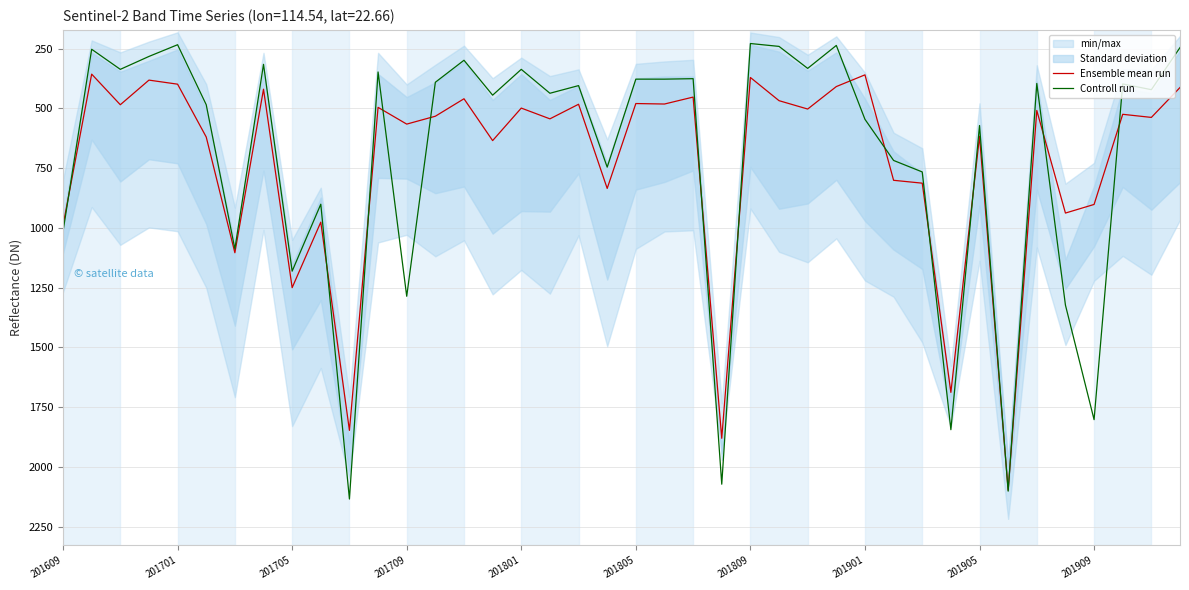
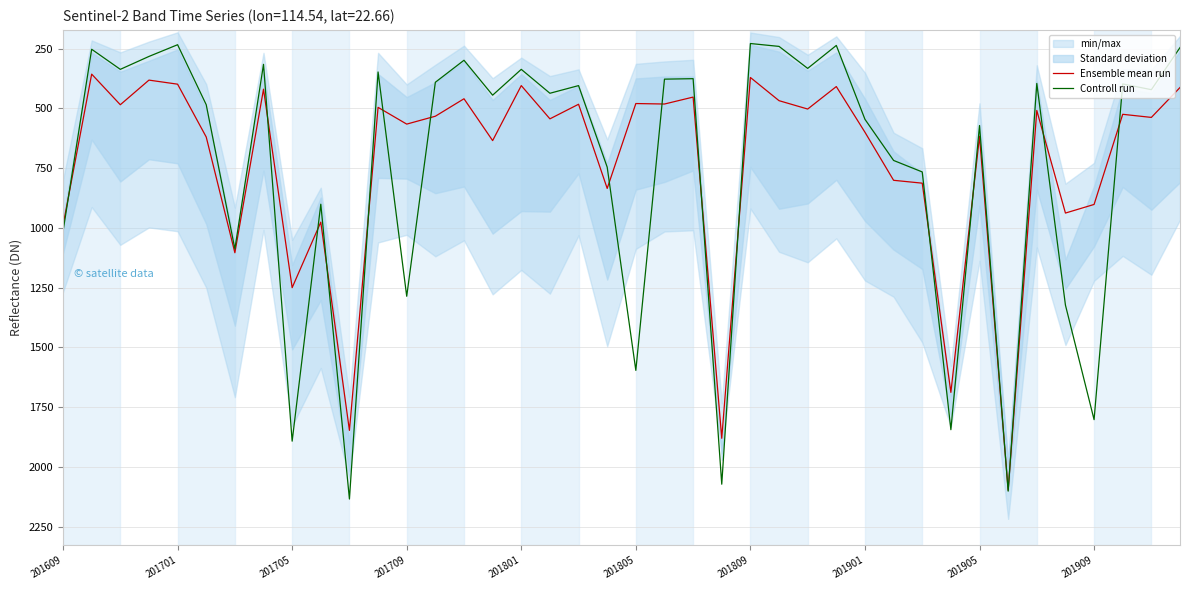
Controll run, 201705: 1180 -> 1890
Ensemble mean run, 201801: 500 -> 410
Controll run, 201805: 380 -> 1600
Ensemble mean run, 201901: 360 -> 600
